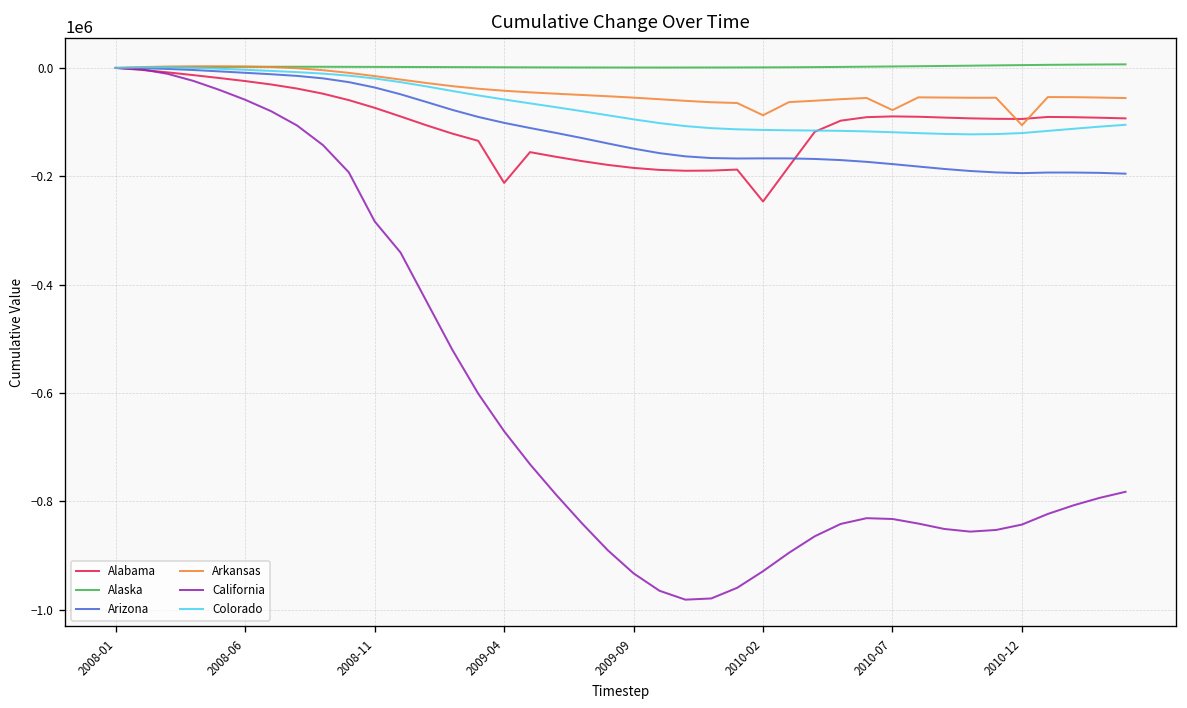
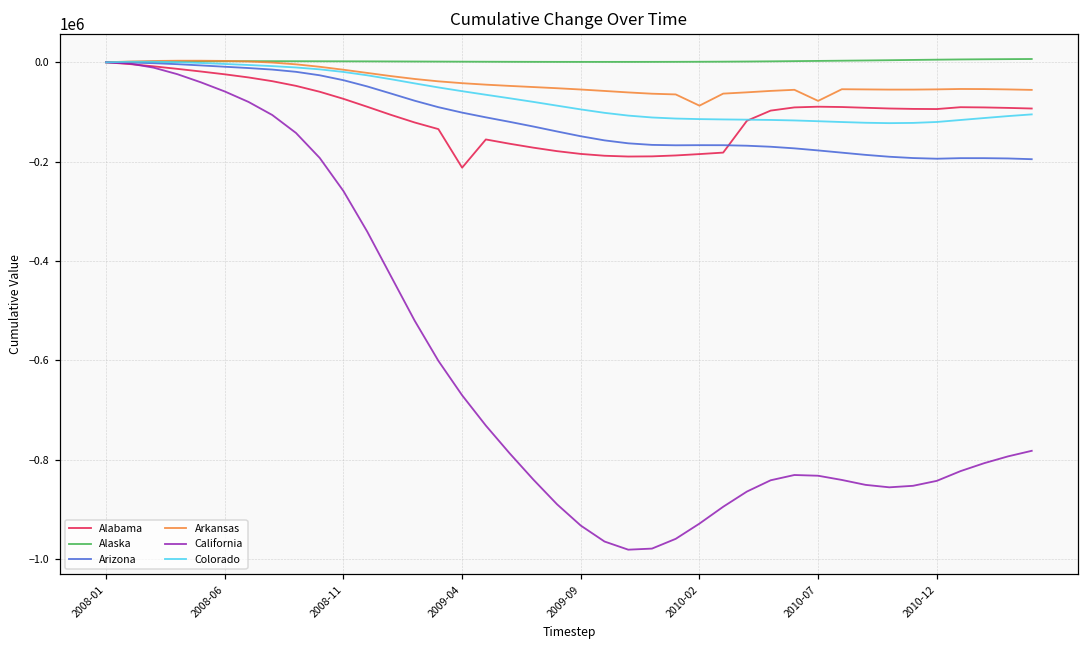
California, 2008-11: -280000 -> -260000
Alabama, 2010-02: -250000 -> -180000
Arkansas, 2010-12: -110000 -> -50000
